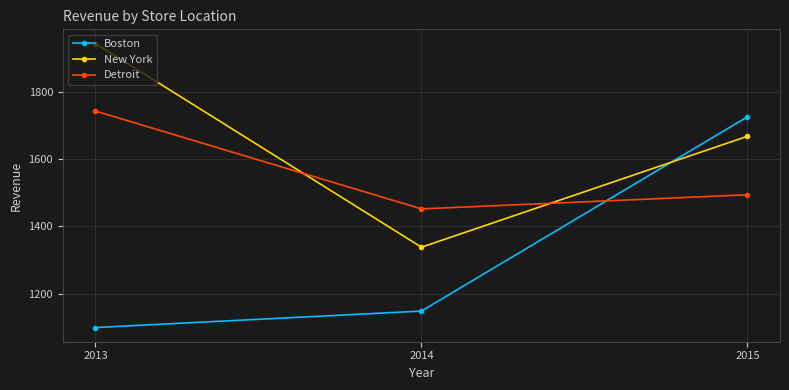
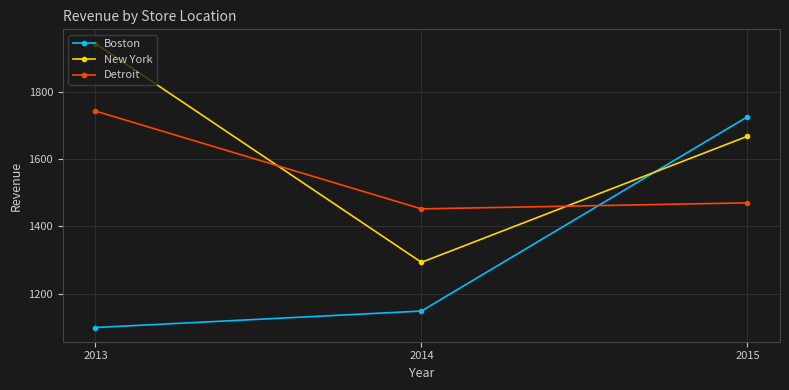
New York, 2014: 1340 -> 1290
Detroit, 2015: 1490 -> 1470
